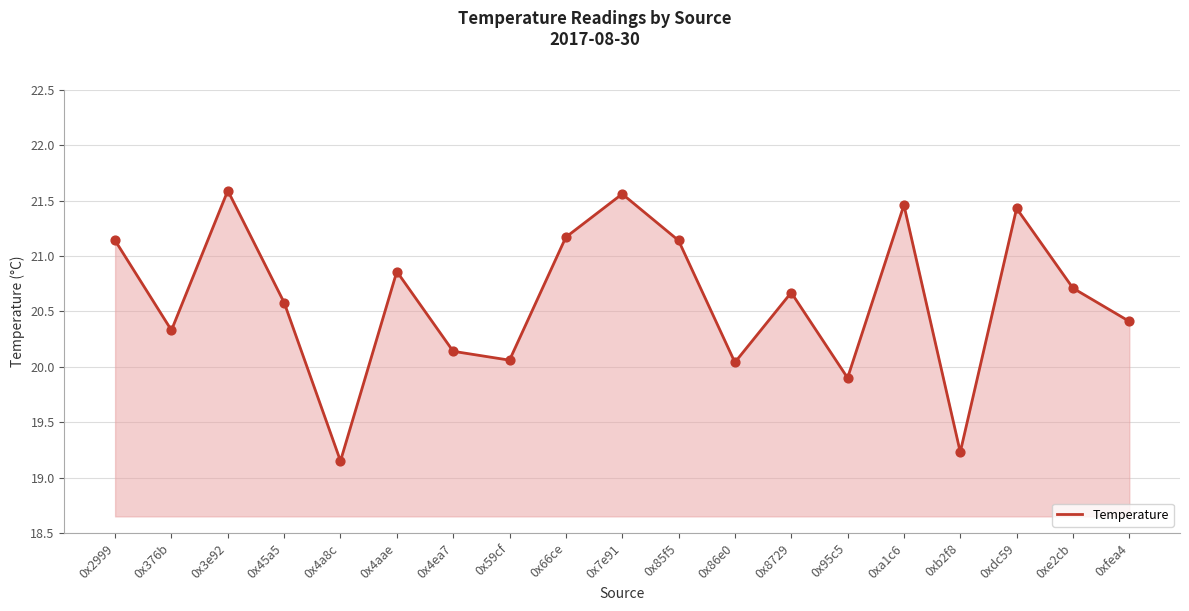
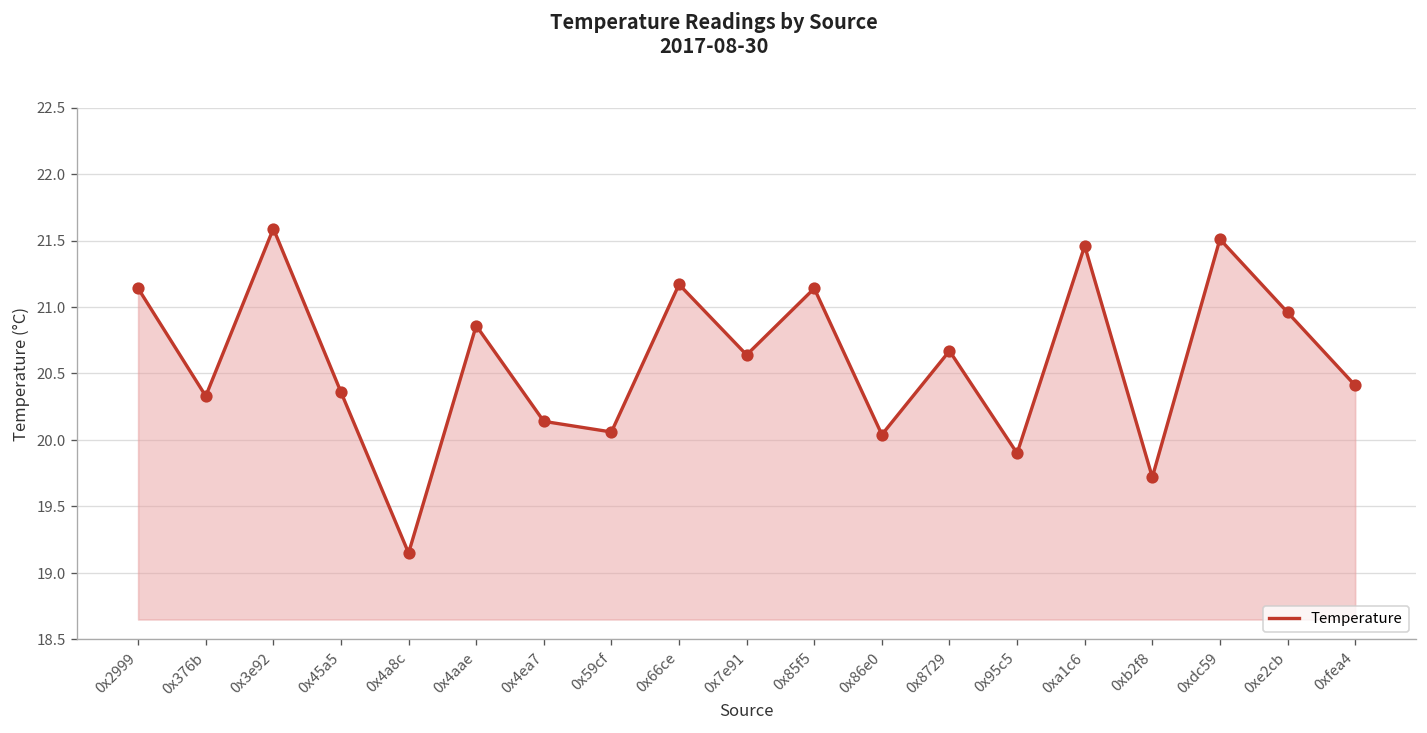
0x45a5: 20.58 -> 20.36
0x7e91: 21.56 -> 20.64
0xb2f8: 19.23 -> 19.72
0xdc59: 21.43 -> 21.51
0xe2cb: 20.71 -> 20.96
